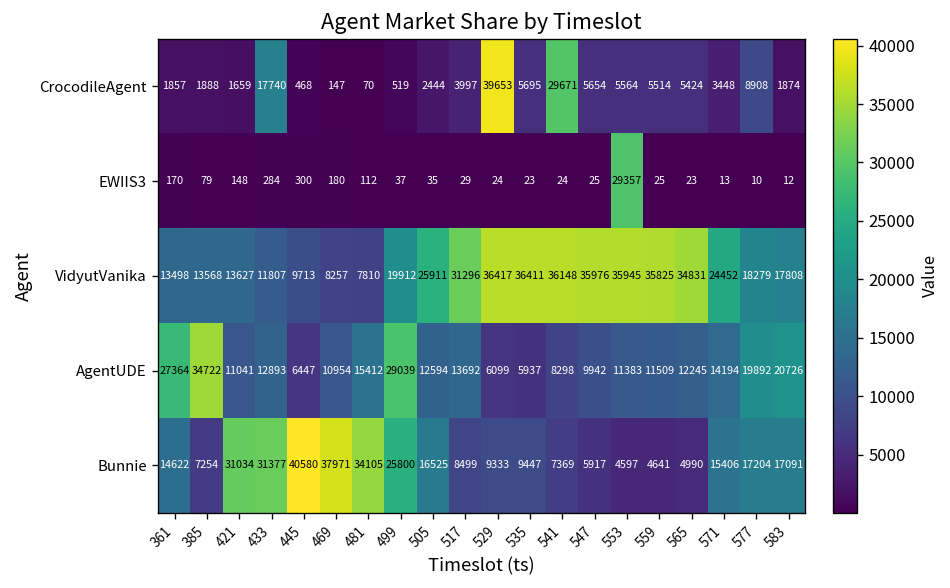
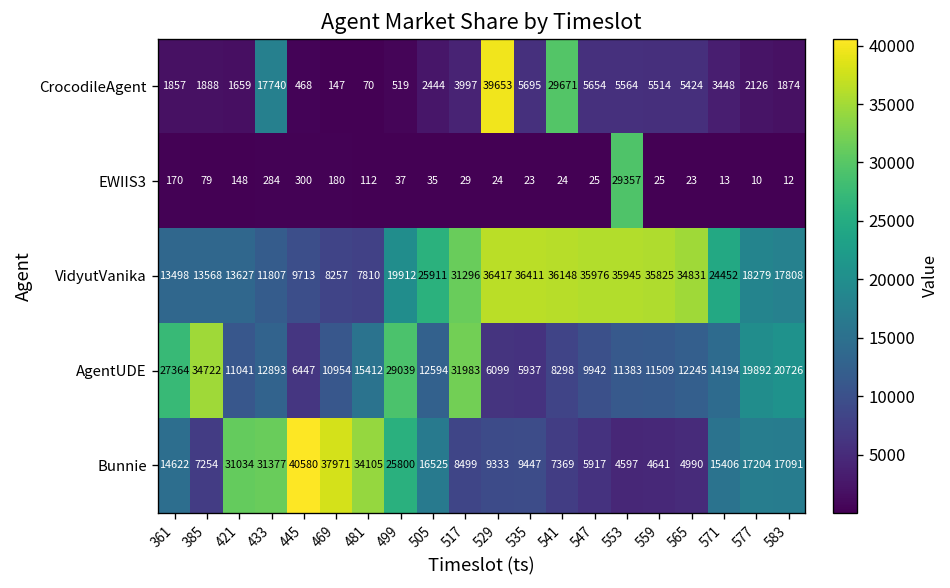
CrocodileAgent, 577: 8908 -> 2126
AgentUDE, 517: 13692 -> 31983
